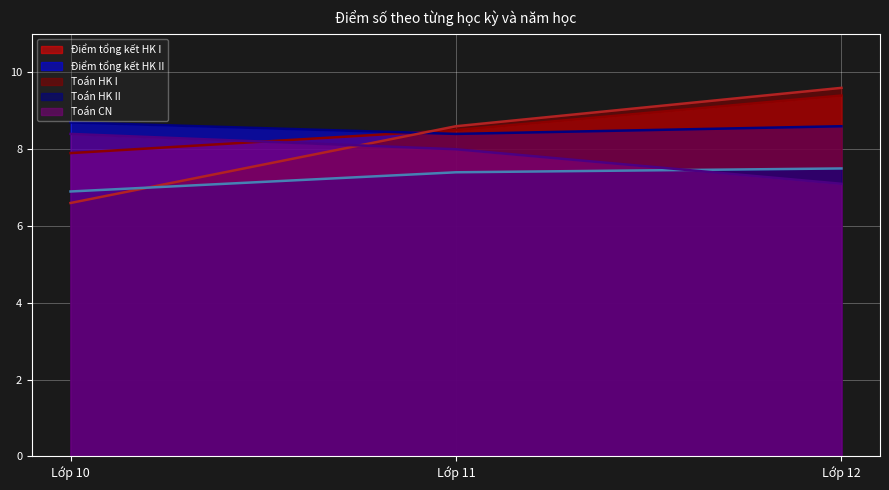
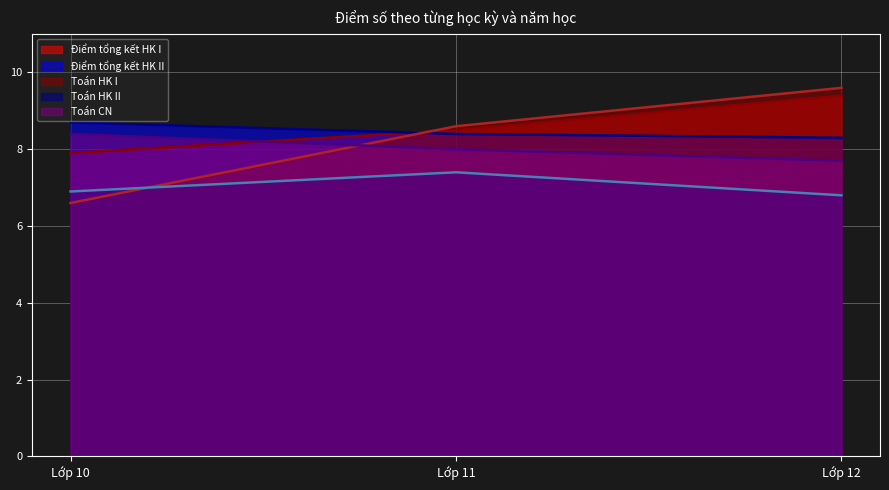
Điểm tổng kết HK II, Lớp 12: 8.6 -> 8.3
Toán HK II, Lớp 12: 7.5 -> 6.8
Toán CN, Lớp 12: 7.1 -> 7.7
